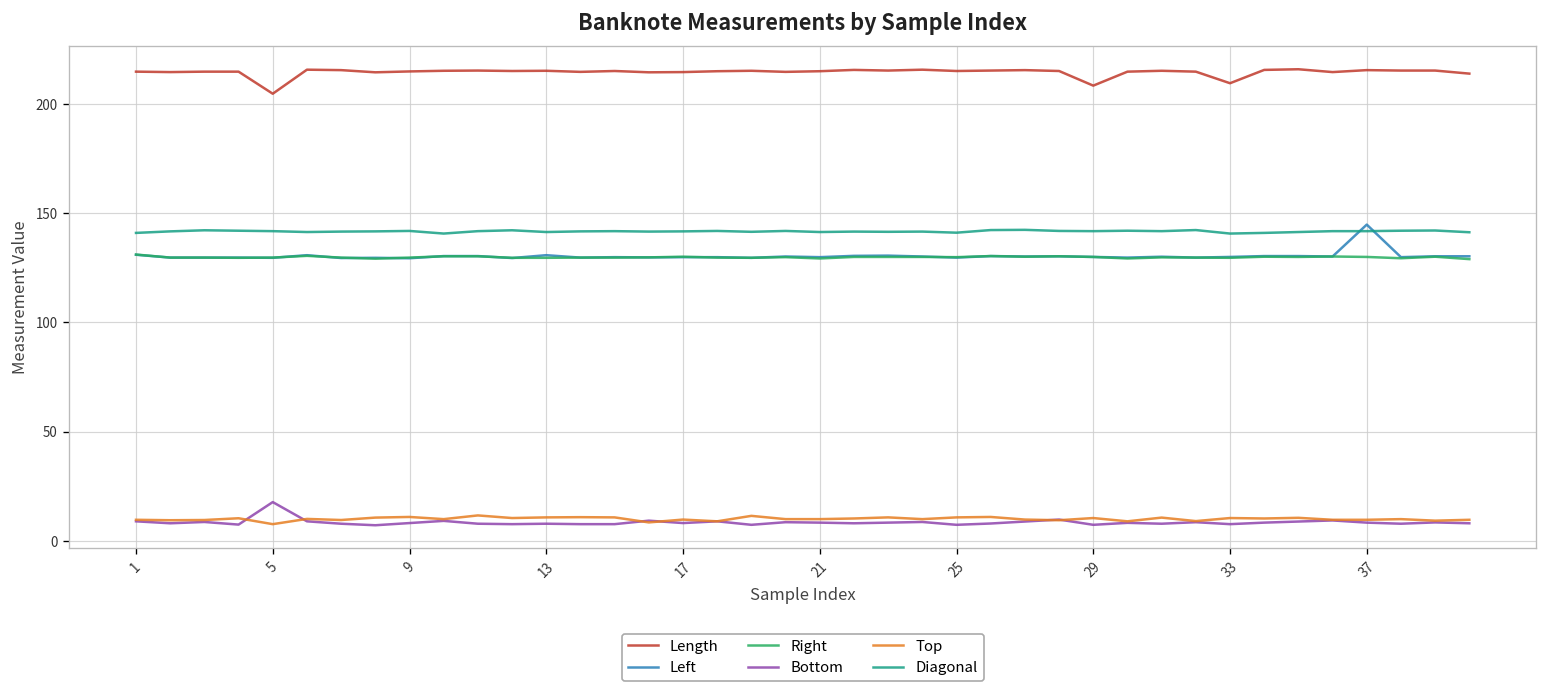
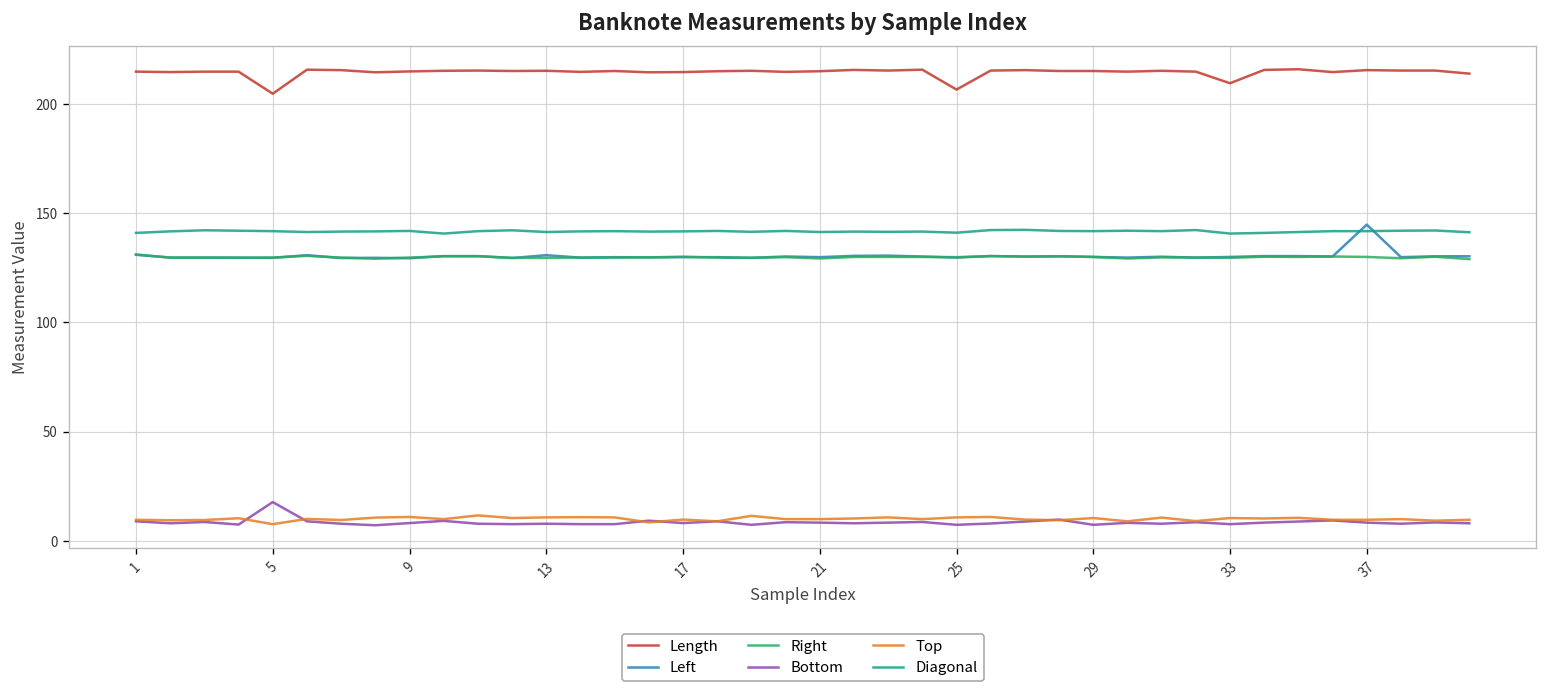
Length, 25: 215 -> 207
Length, 29: 208 -> 215
